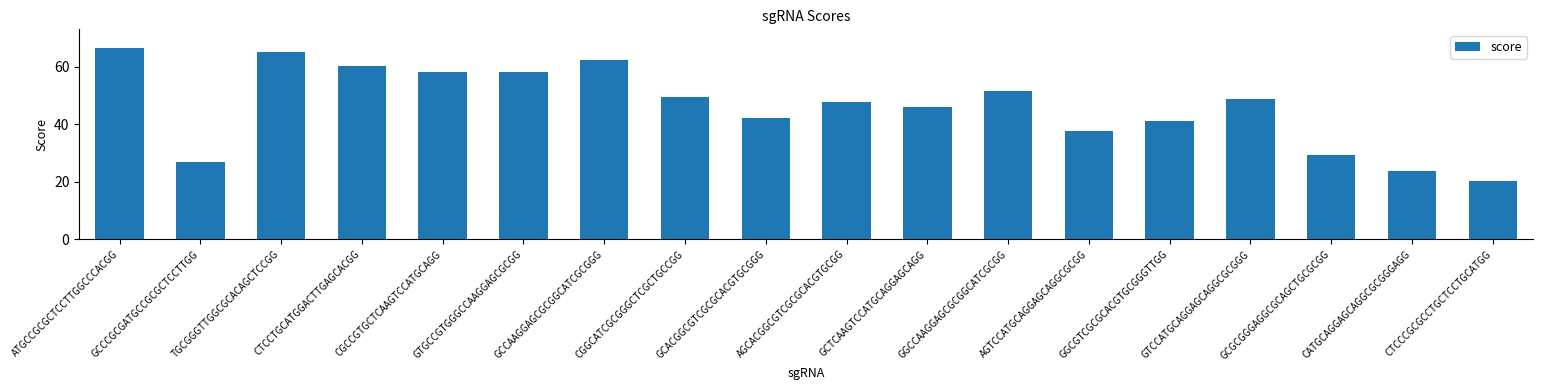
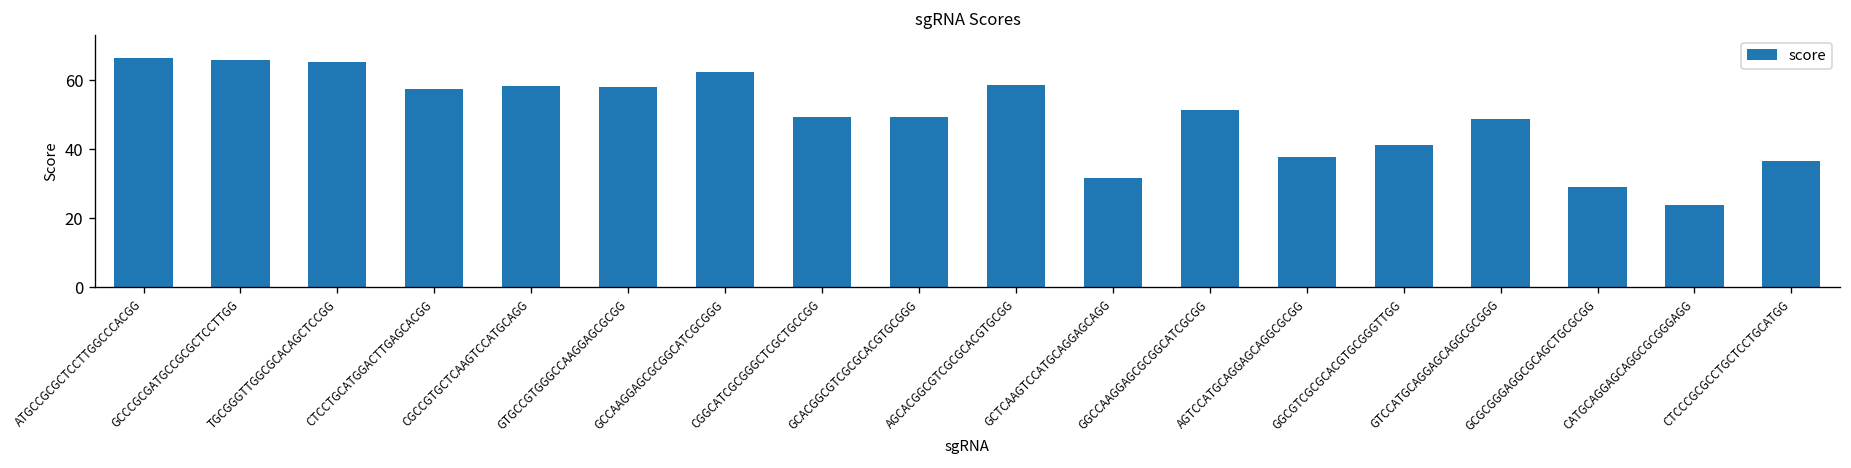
GCCCGCGATGCCGCGCTCCTTGG: 27 -> 66
CTCCTGCATGGACTTGAGCACGG: 60 -> 58
GCACGGCGTCGCGCACGTGCGGG: 42 -> 49
AGCACGGCGTCGCGCACGTGCGG: 48 -> 59
GCTCAAGTCCATGCAGGAGCAGG: 46 -> 32
CTCCCGCGCCTGCTCCTGCATGG: 20 -> 36
